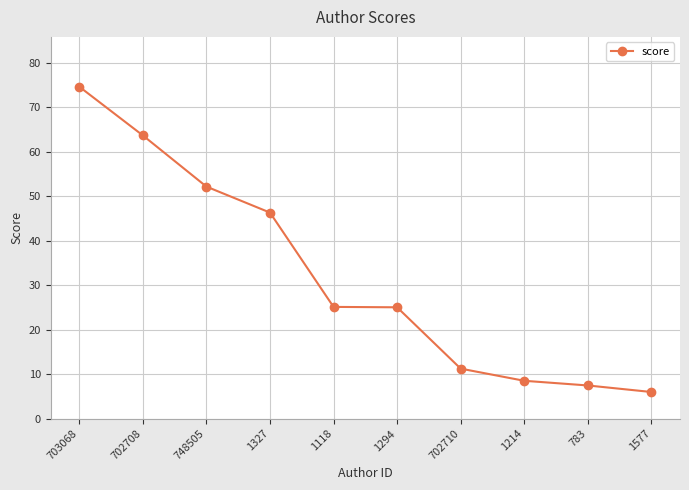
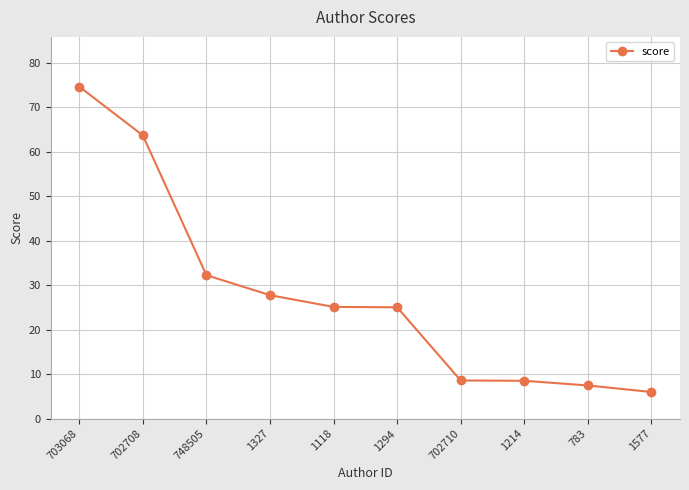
748505: 52 -> 32
1327: 46 -> 28
702710: 11 -> 9
